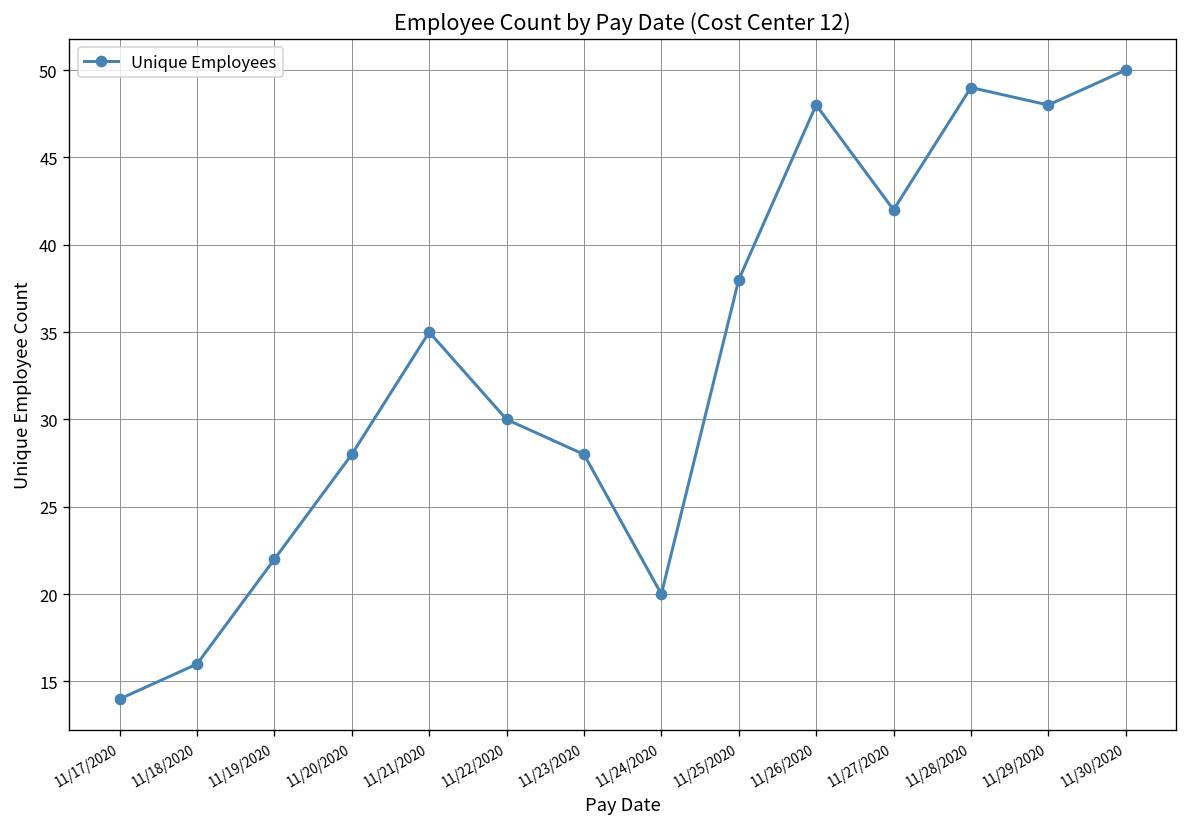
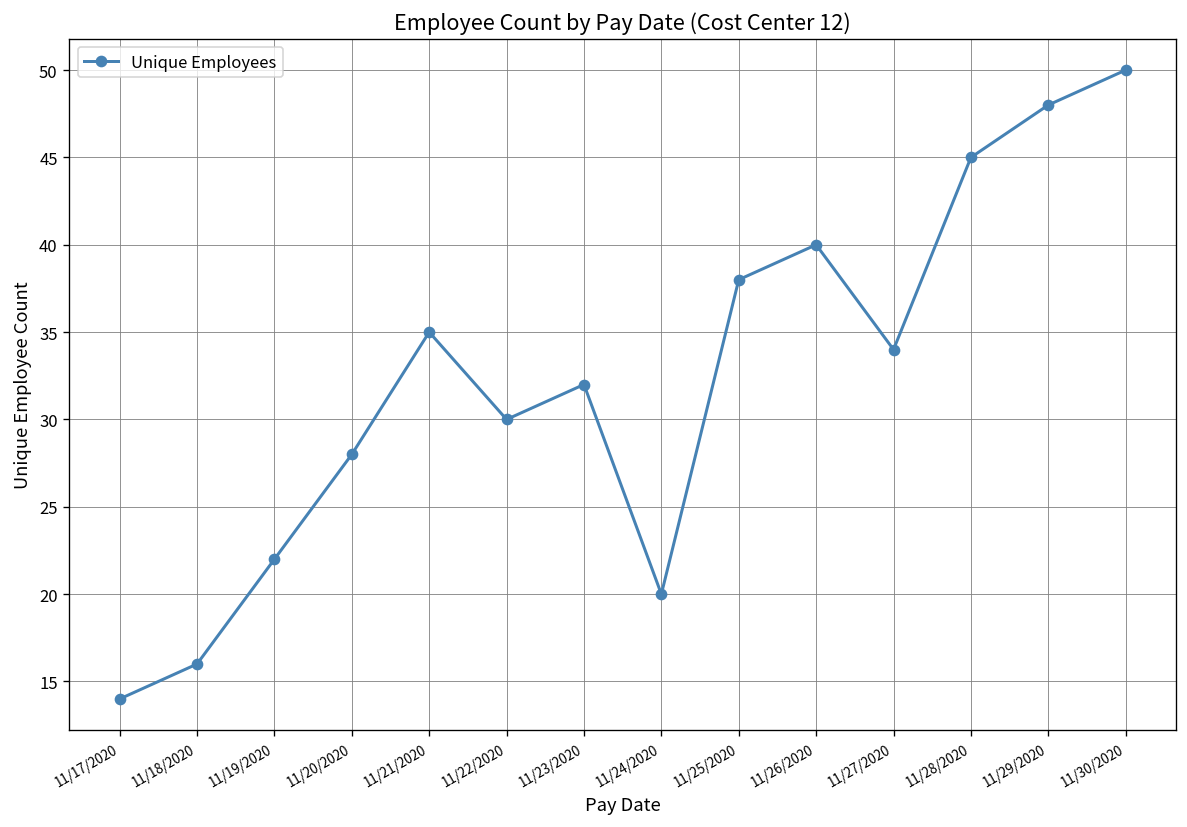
11/23/2020: 28 -> 32
11/26/2020: 48 -> 40
11/27/2020: 42 -> 34
11/28/2020: 49 -> 45
